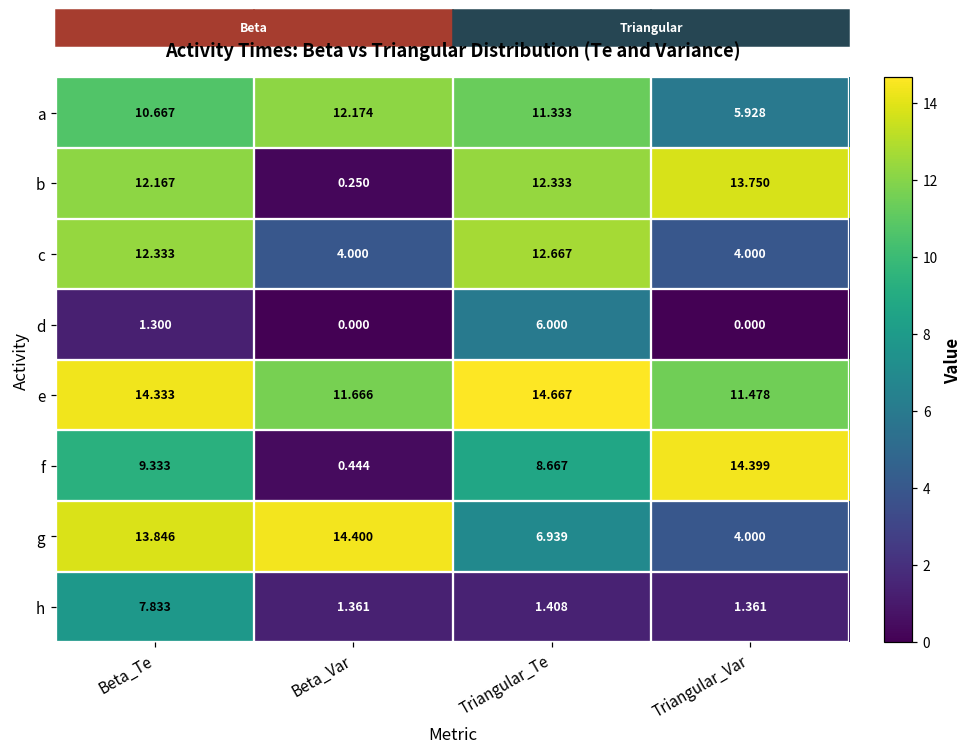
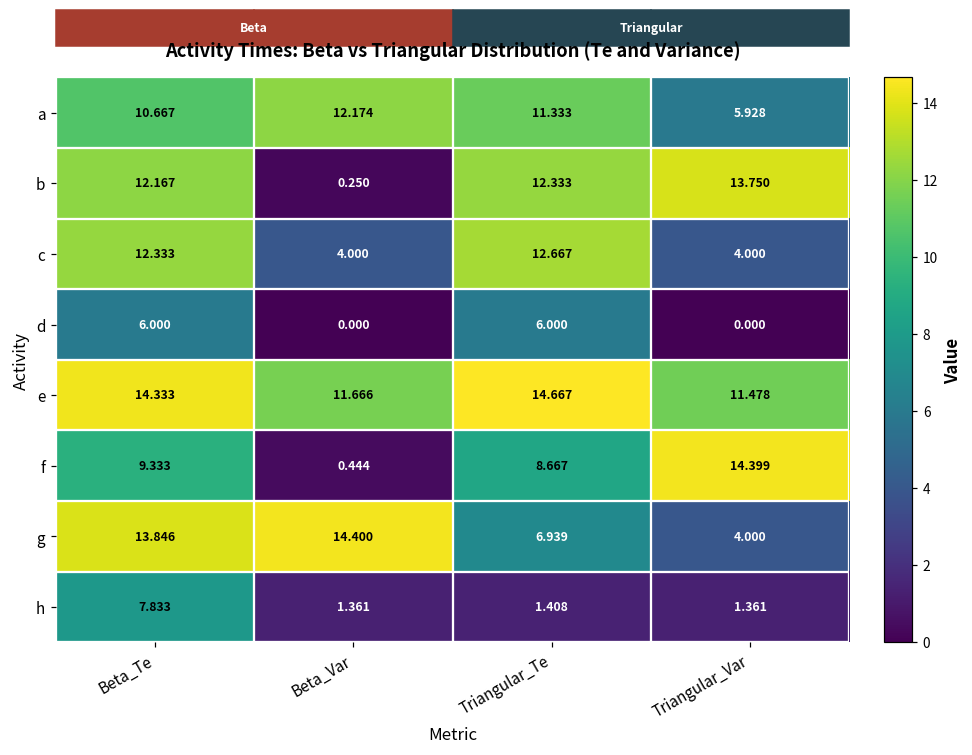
d, Beta_Te: 1.300 -> 6.000
